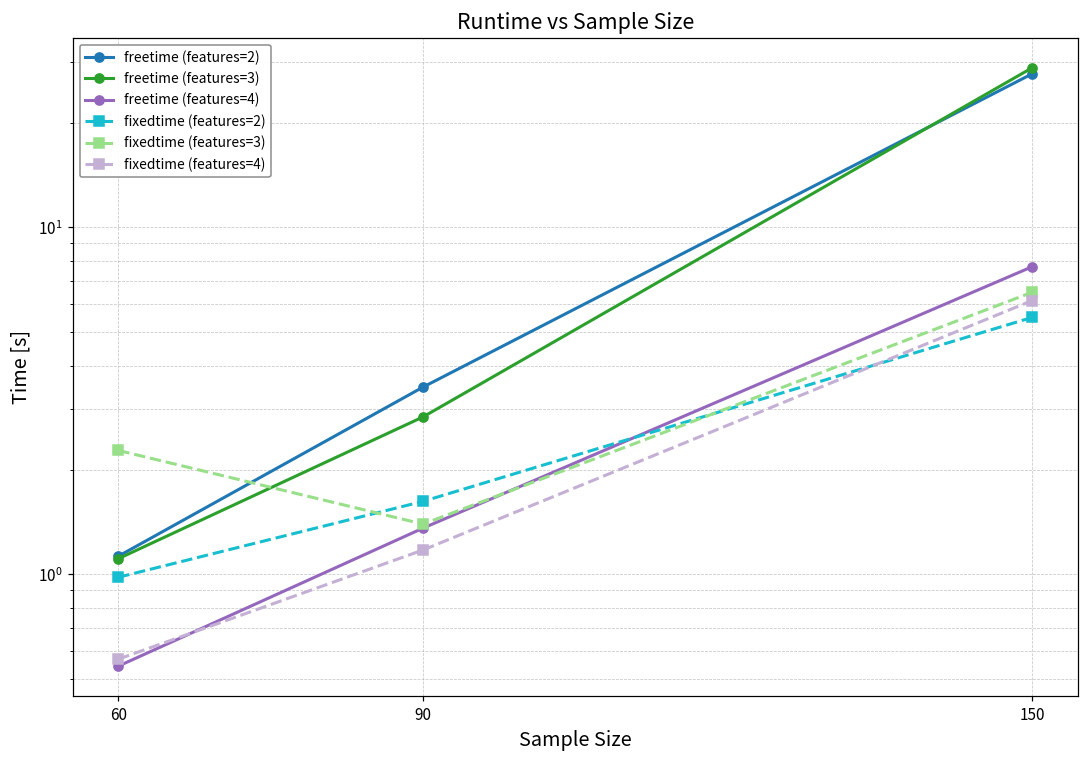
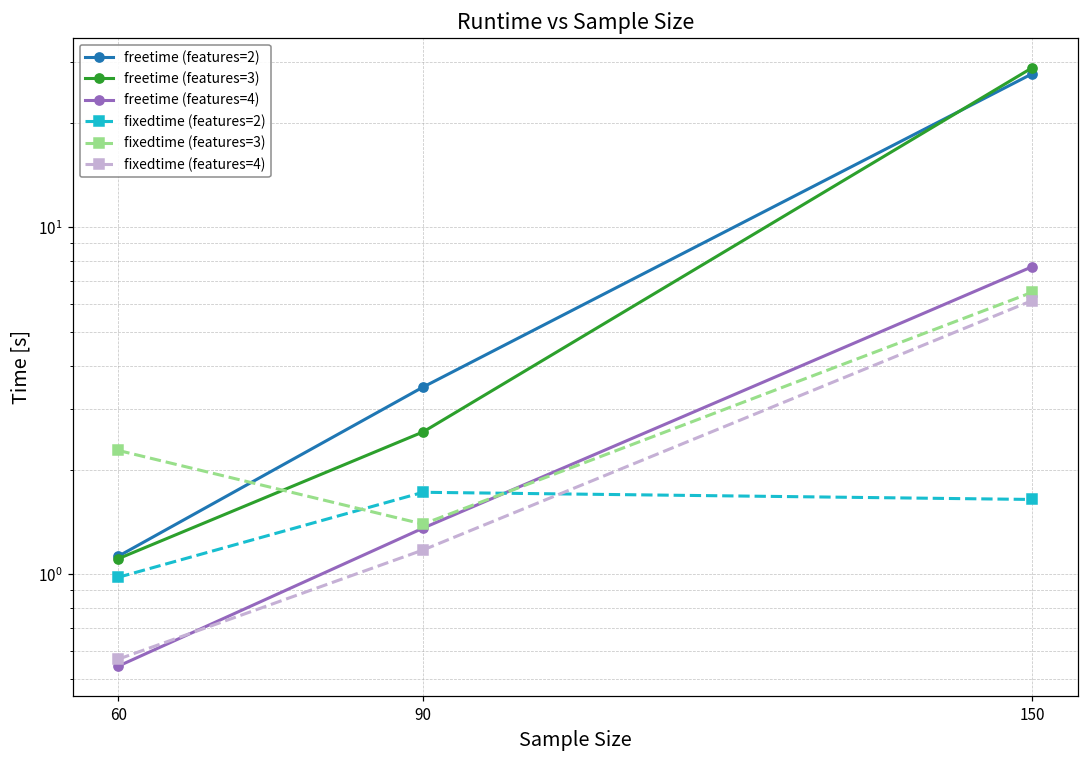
freetime (features=3), 90: 2.8 -> 2.6
fixedtime (features=2), 90: 1.6 -> 1.7
fixedtime (features=2), 150: 5.5 -> 1.6
